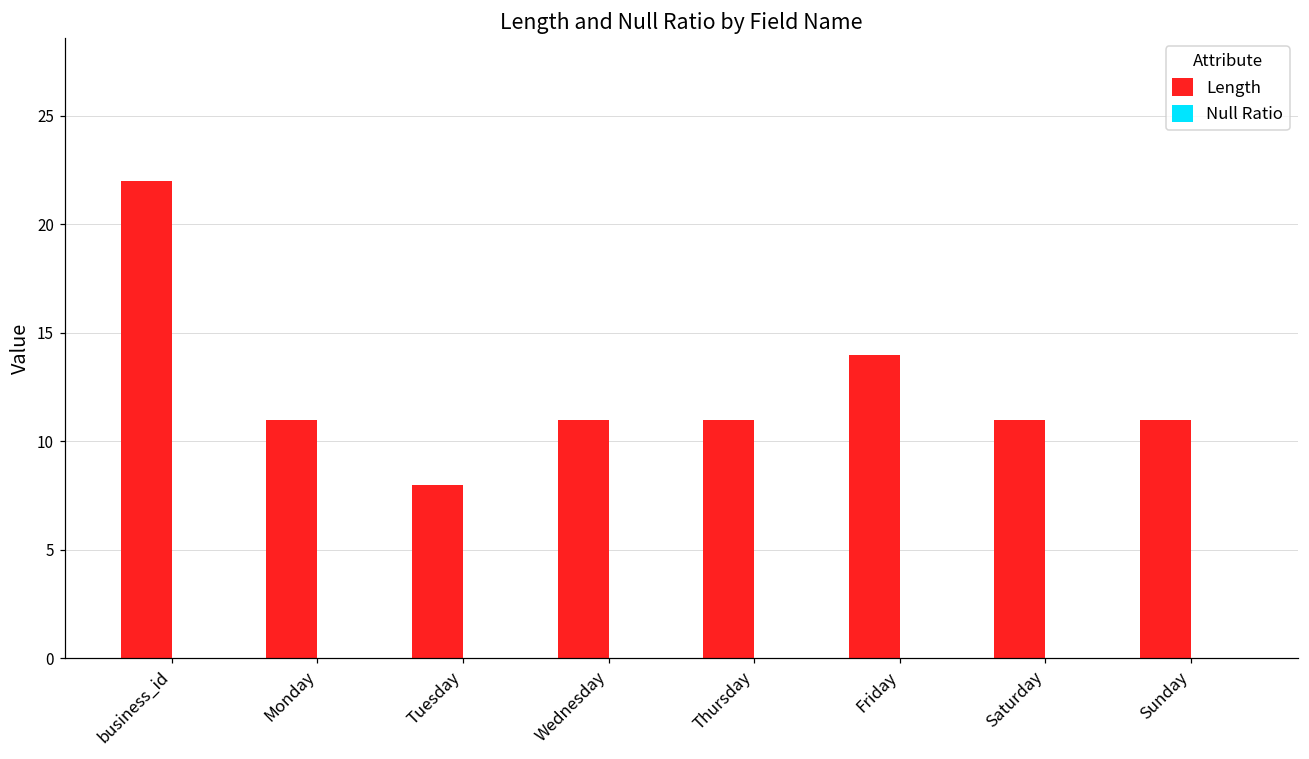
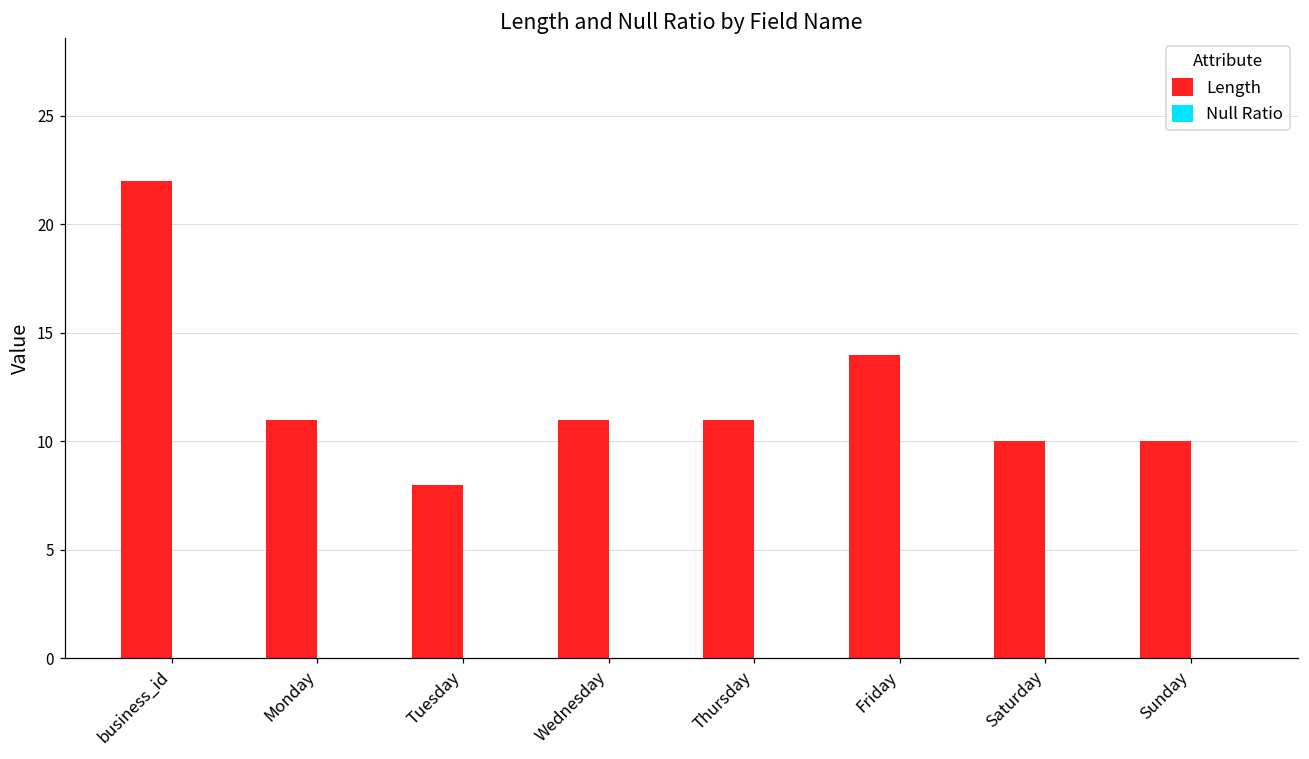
Length, Saturday: 11 -> 10
Length, Sunday: 11 -> 10
